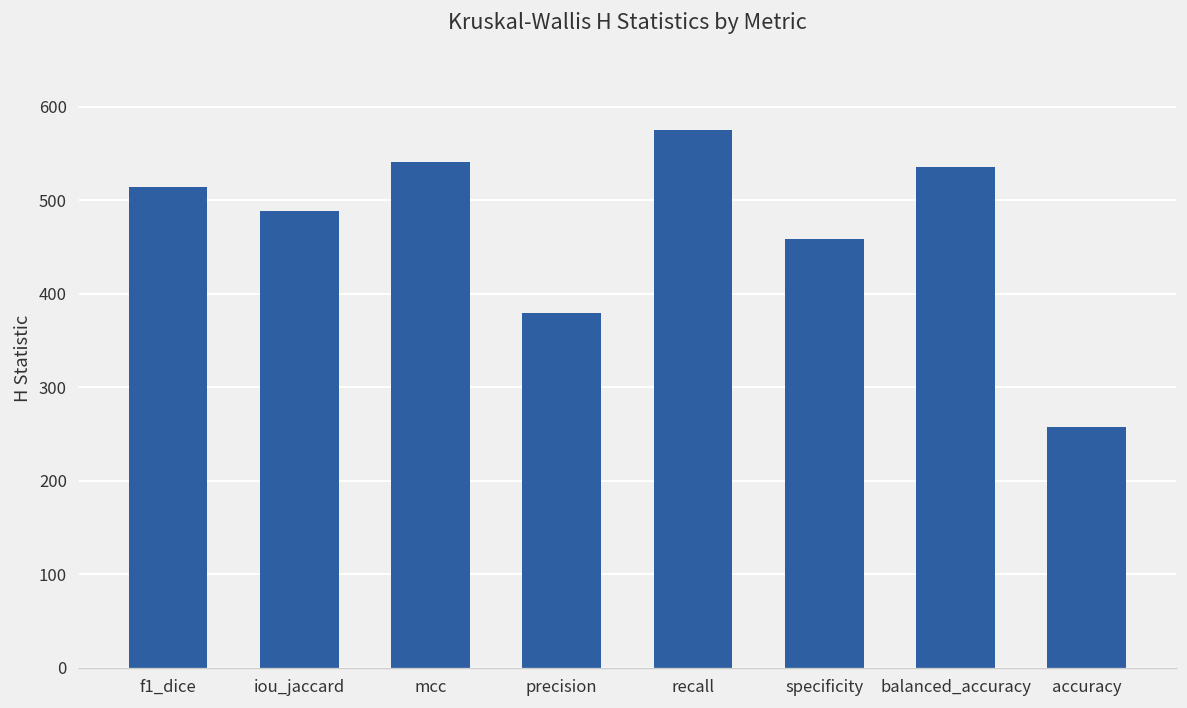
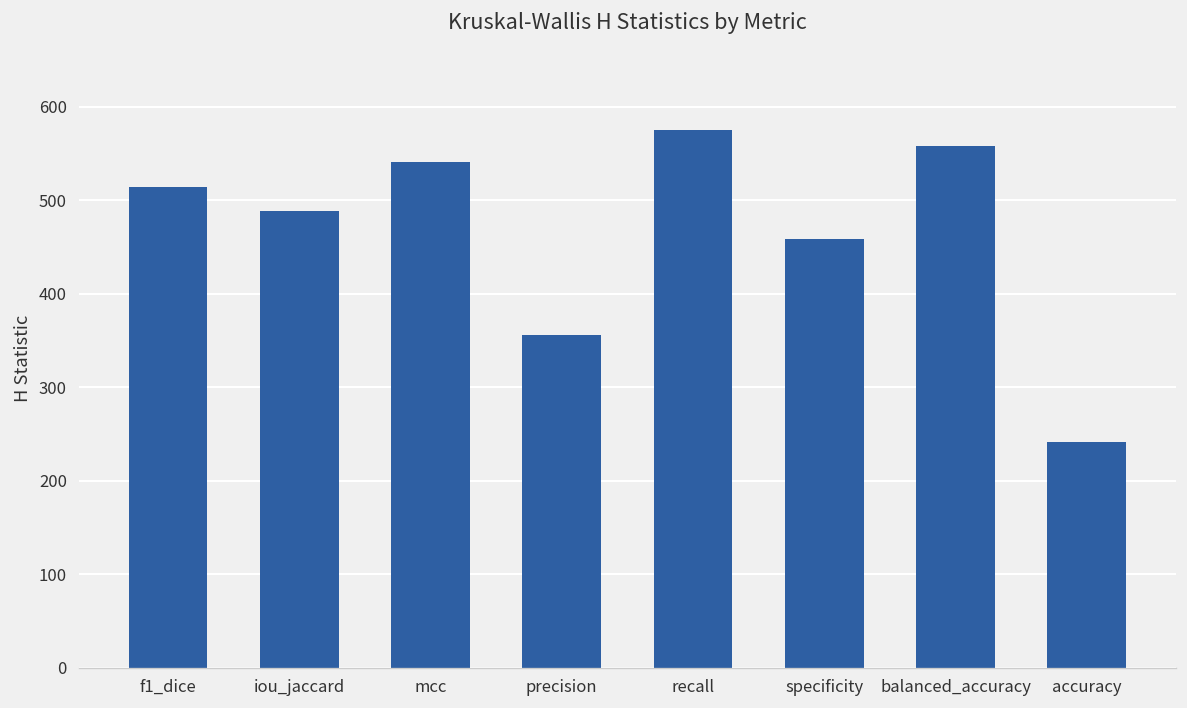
precision: 380 -> 360
balanced_accuracy: 540 -> 560
accuracy: 260 -> 240
